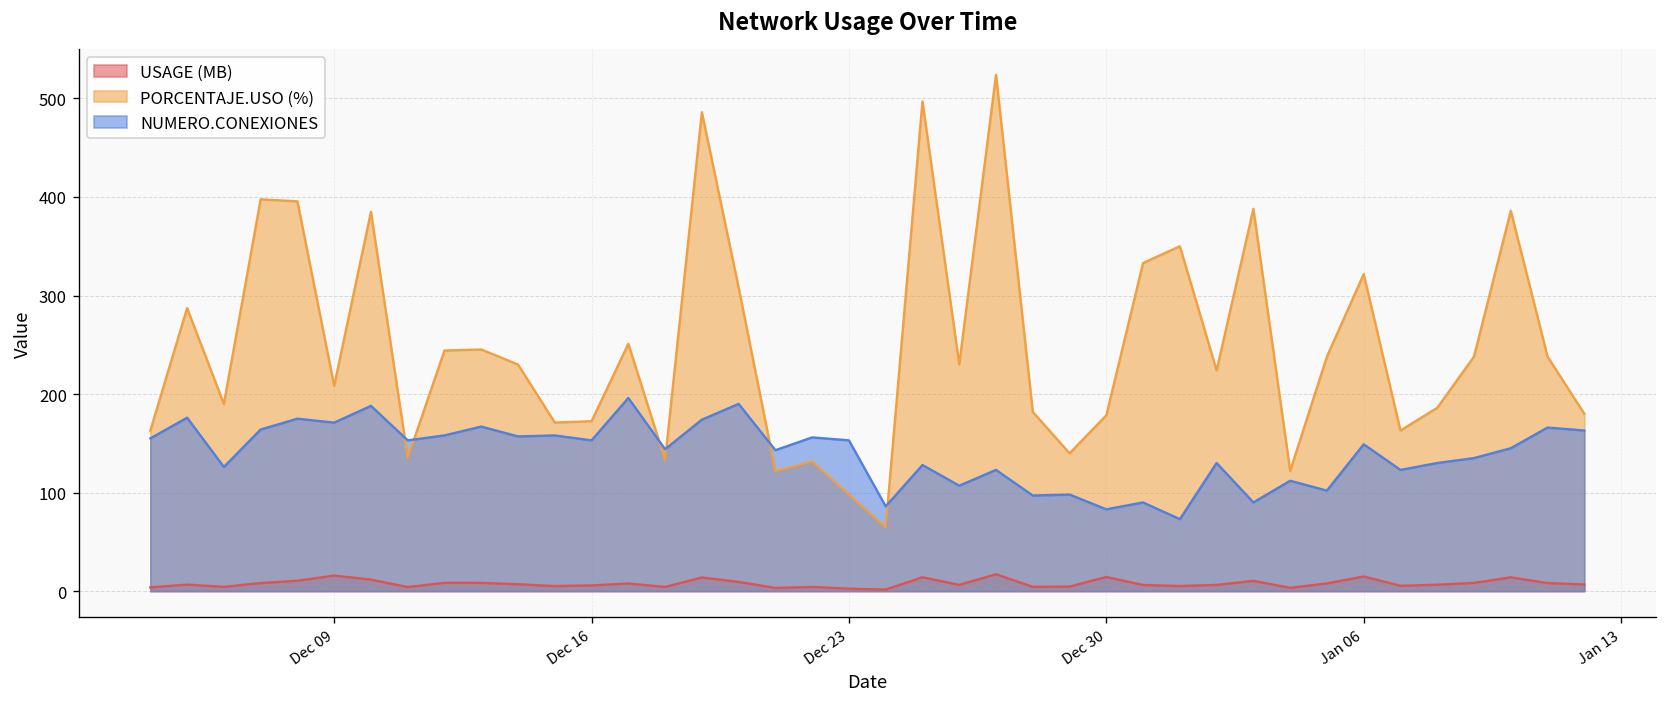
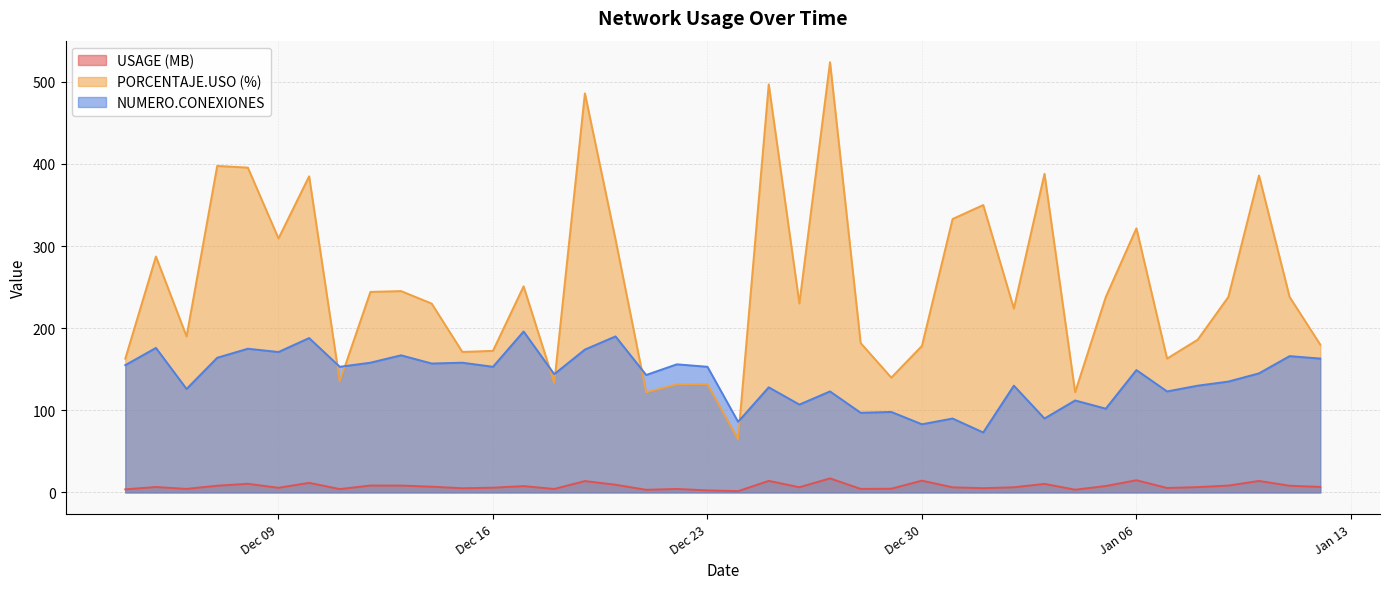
USAGE (MB), Dec 09: 20 -> 10
PORCENTAJE.USO (%), Dec 09: 210 -> 310
PORCENTAJE.USO (%), Dec 23: 100 -> 130
